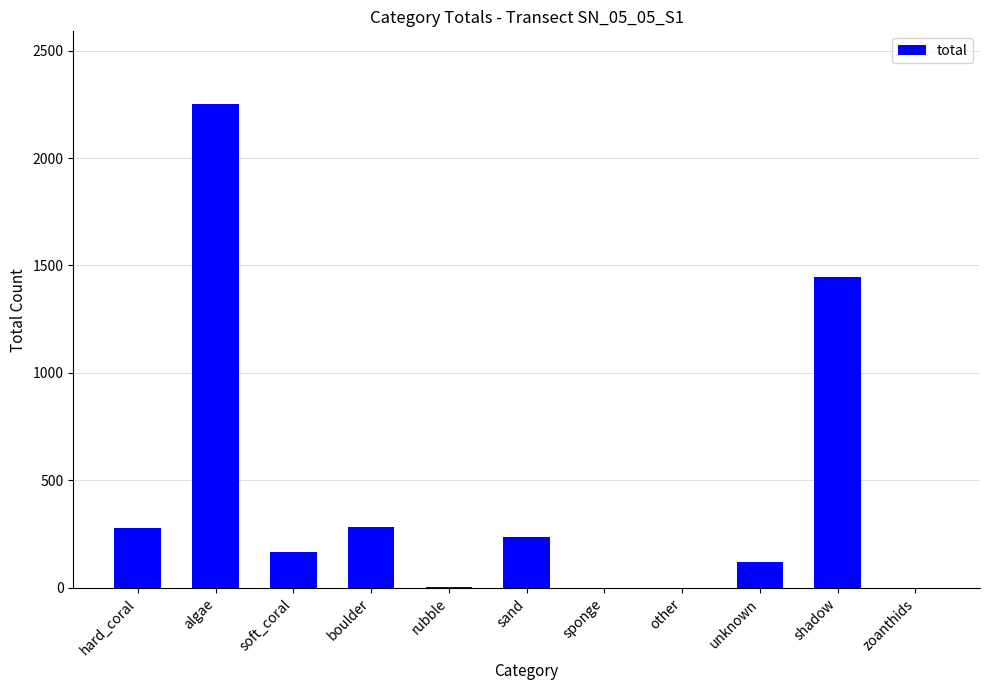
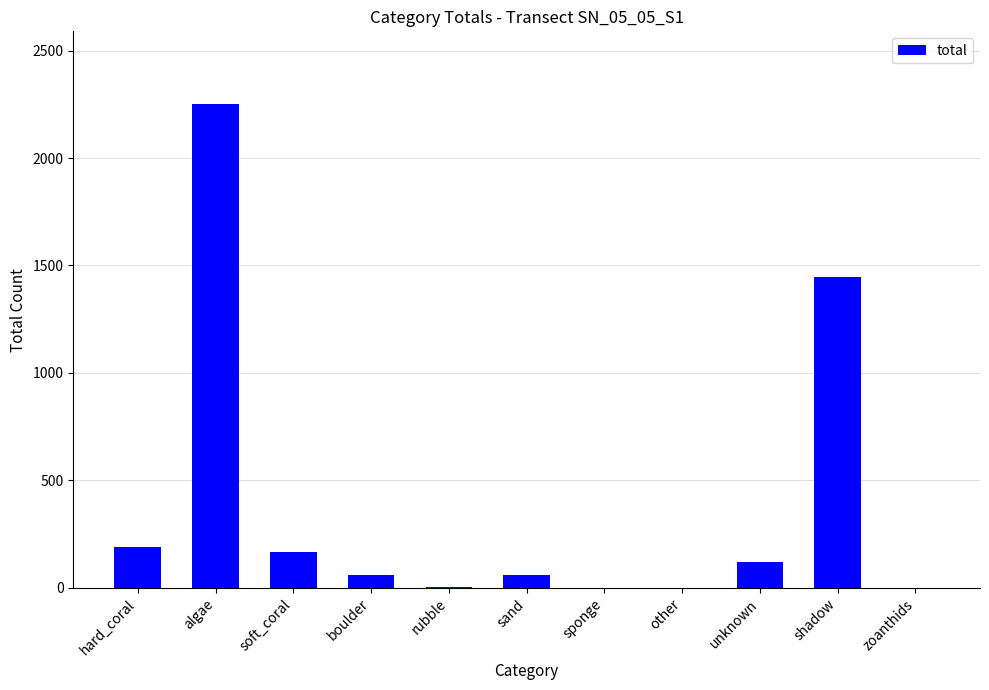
hard_coral: 280 -> 190
boulder: 280 -> 60
sand: 240 -> 60
